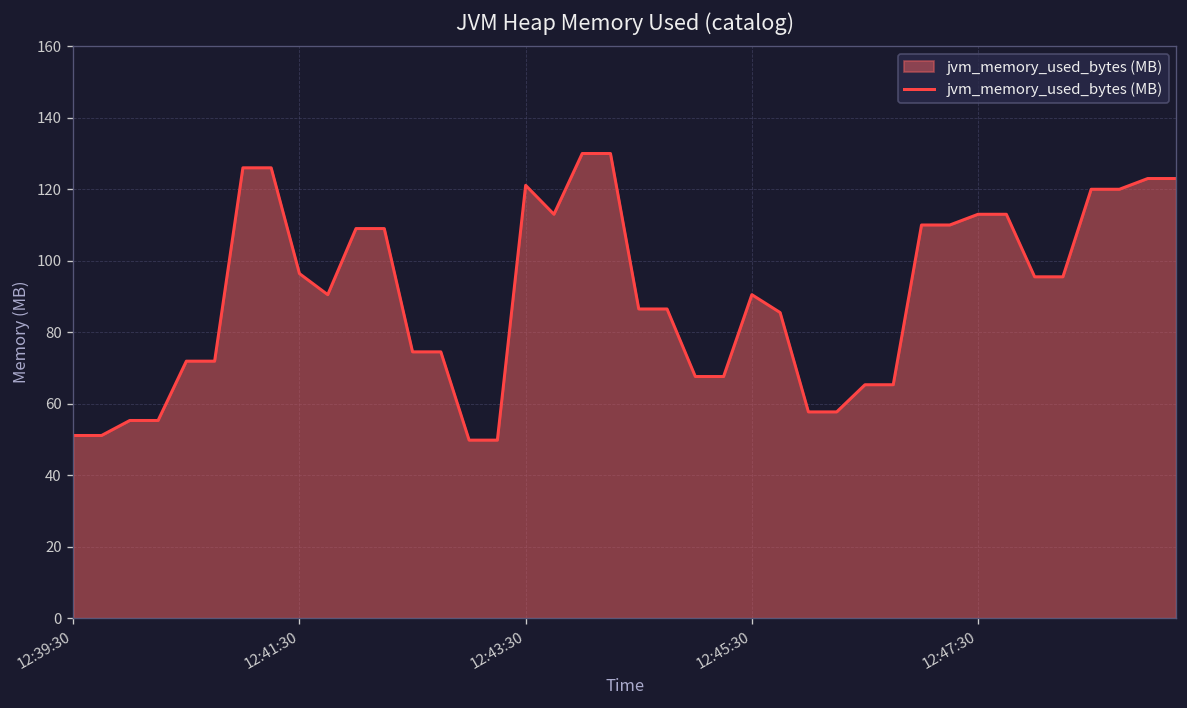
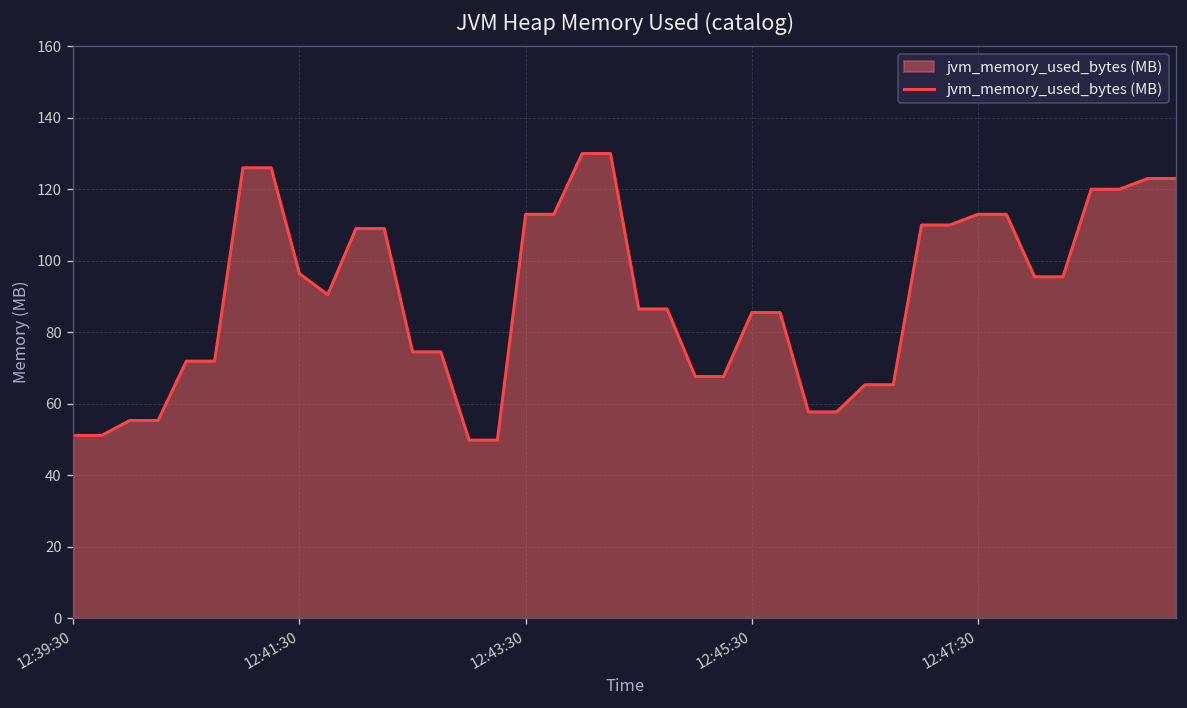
12:43:30: 121 -> 113
12:45:30: 91 -> 86
